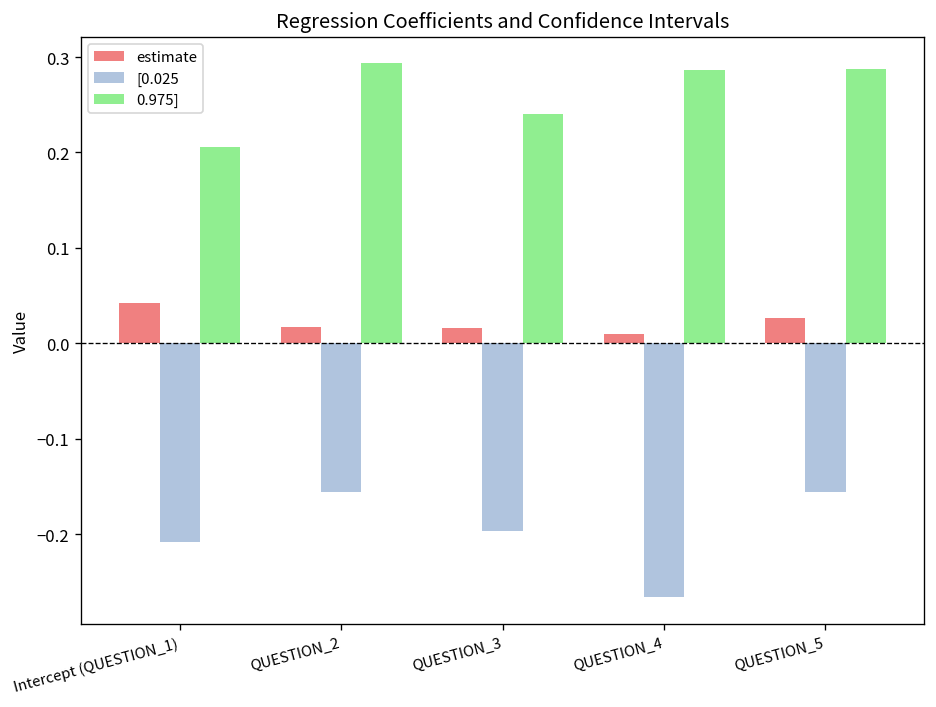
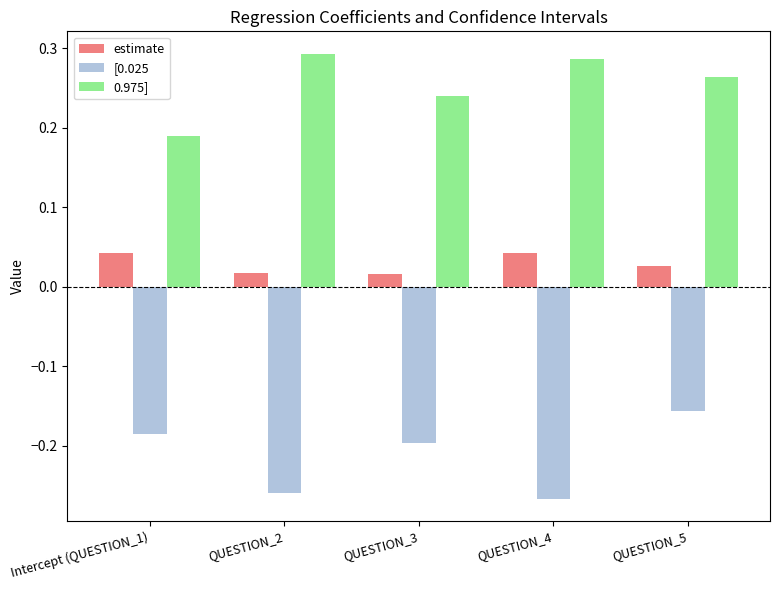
[0.025, Intercept (QUESTION_1): -0.21 -> -0.18
0.975], Intercept (QUESTION_1): 0.21 -> 0.19
[0.025, QUESTION_2: -0.16 -> -0.26
estimate, QUESTION_4: 0.01 -> 0.04
0.975], QUESTION_5: 0.29 -> 0.26
